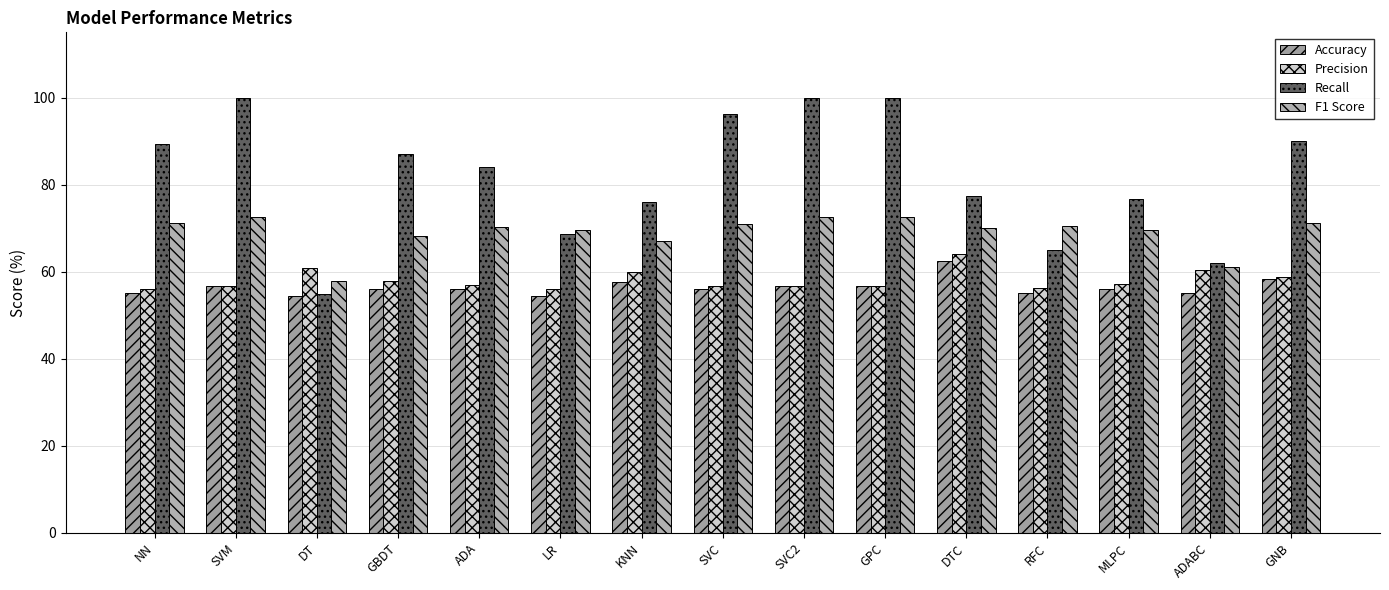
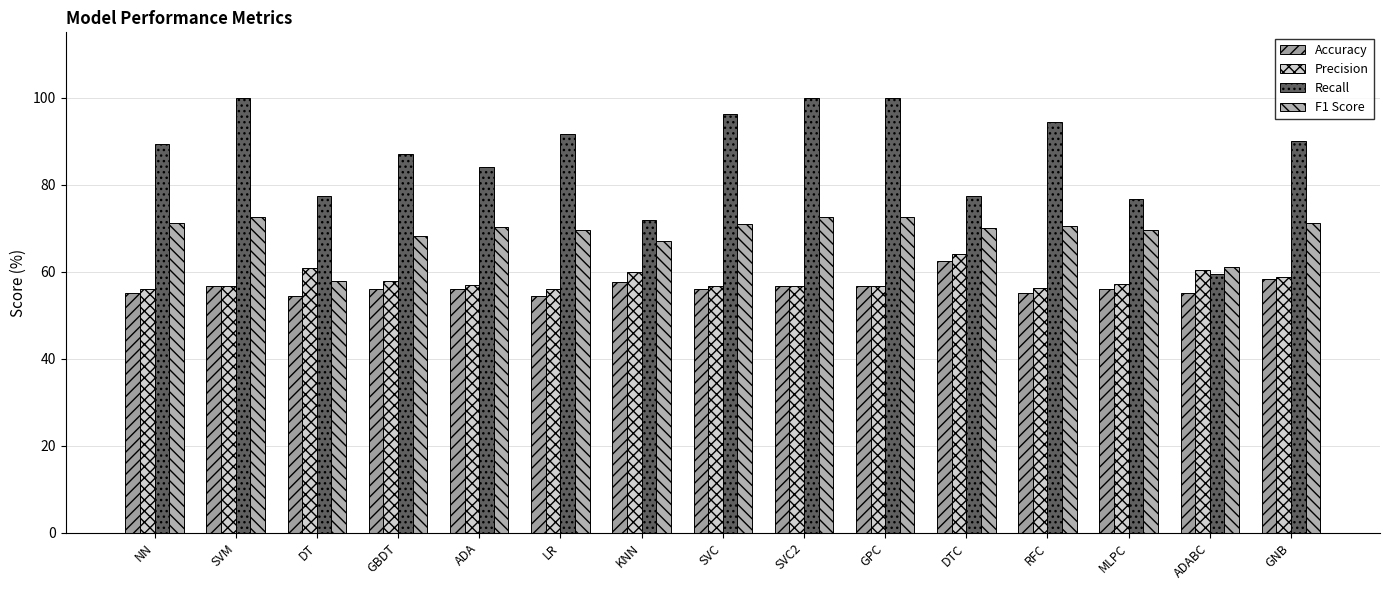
Recall, DT: 55 -> 77
Recall, LR: 69 -> 92
Recall, KNN: 76 -> 72
Recall, RFC: 65 -> 94
Recall, ADABC: 62 -> 59
